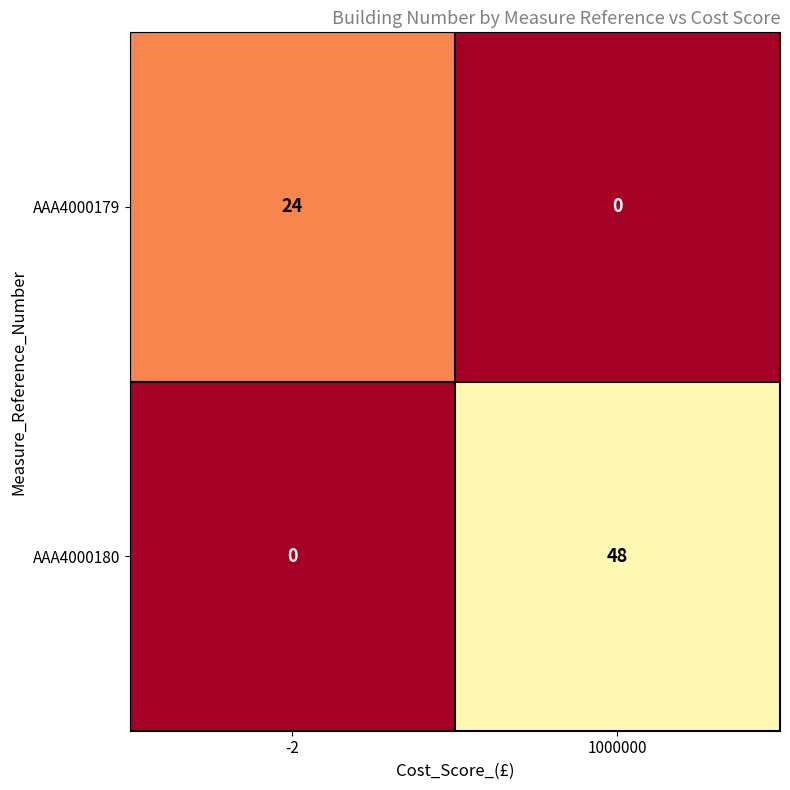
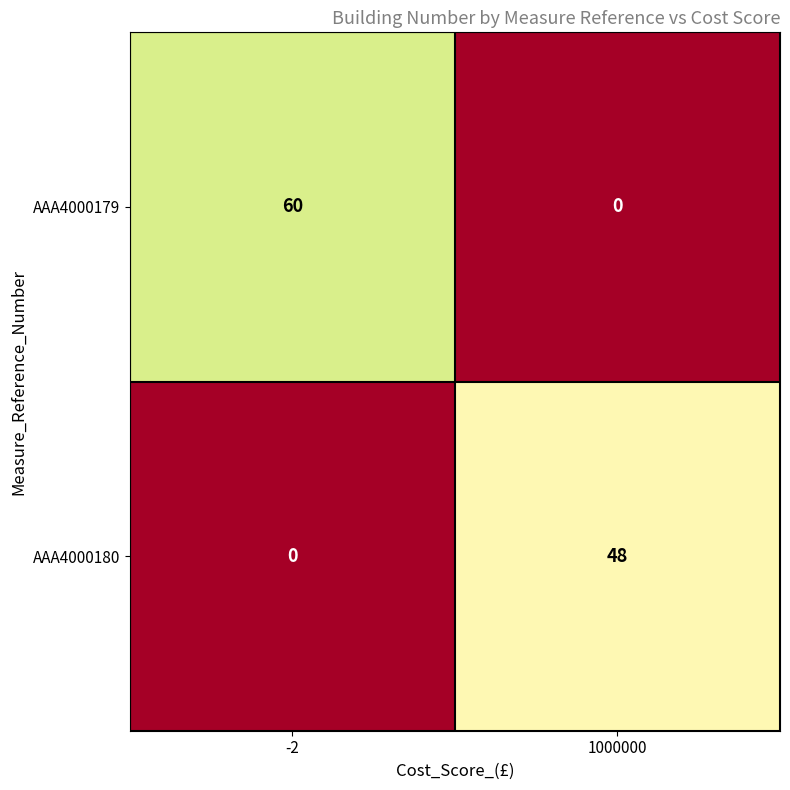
AAA4000179, -2: 24 -> 60
